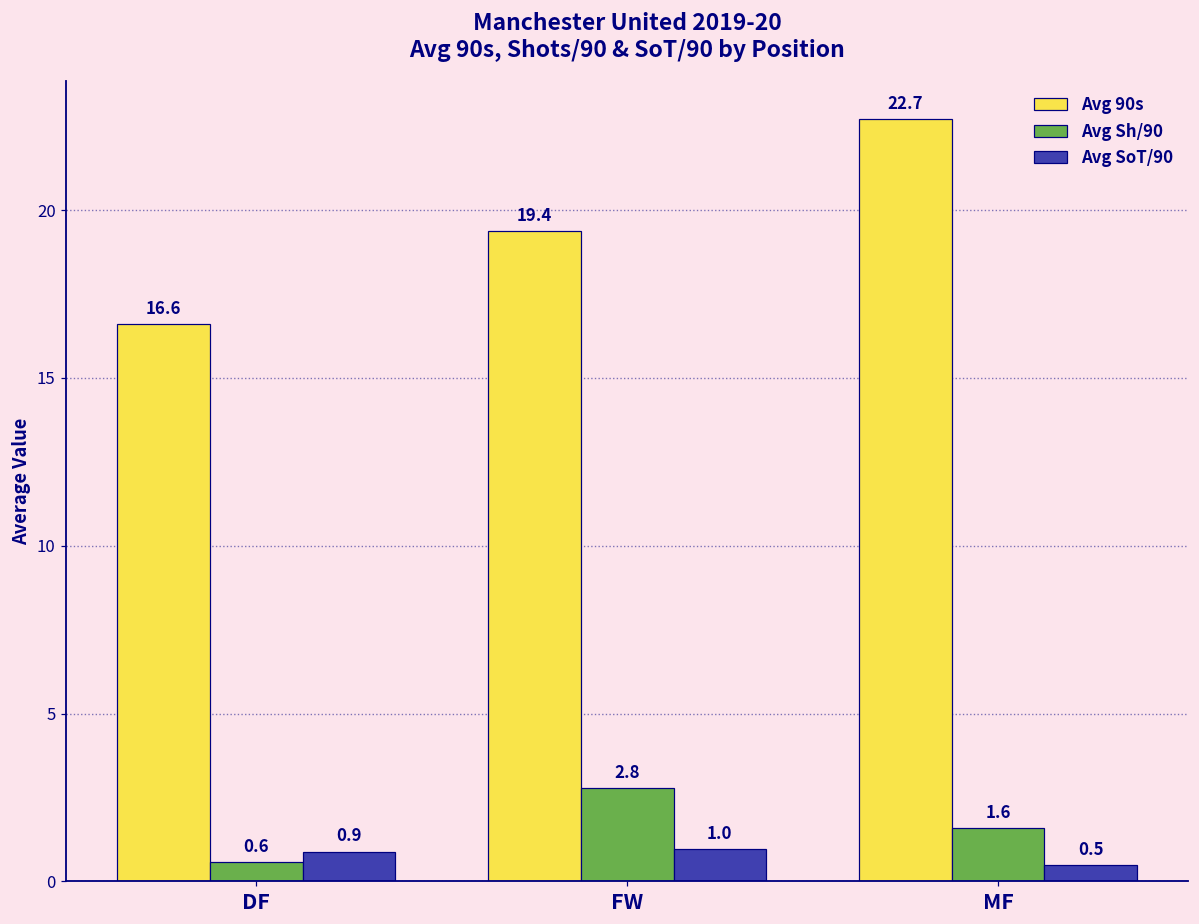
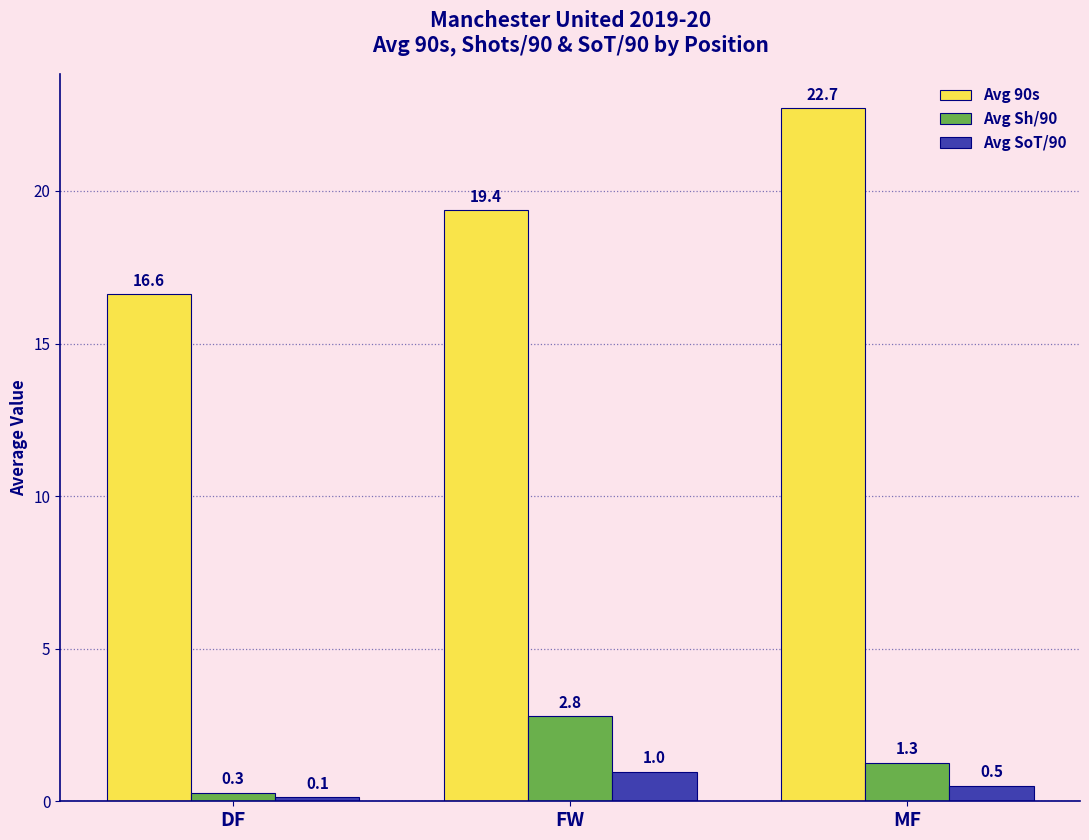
Avg Sh/90, DF: 0.6 -> 0.3
Avg SoT/90, DF: 0.9 -> 0.1
Avg Sh/90, MF: 1.6 -> 1.3
